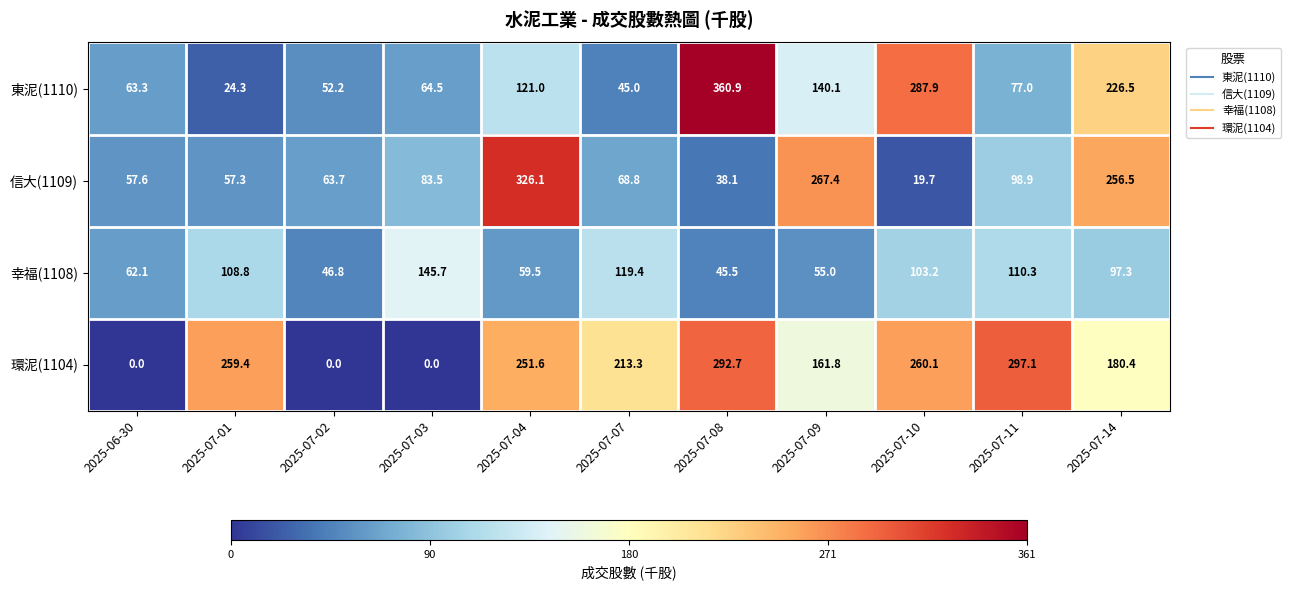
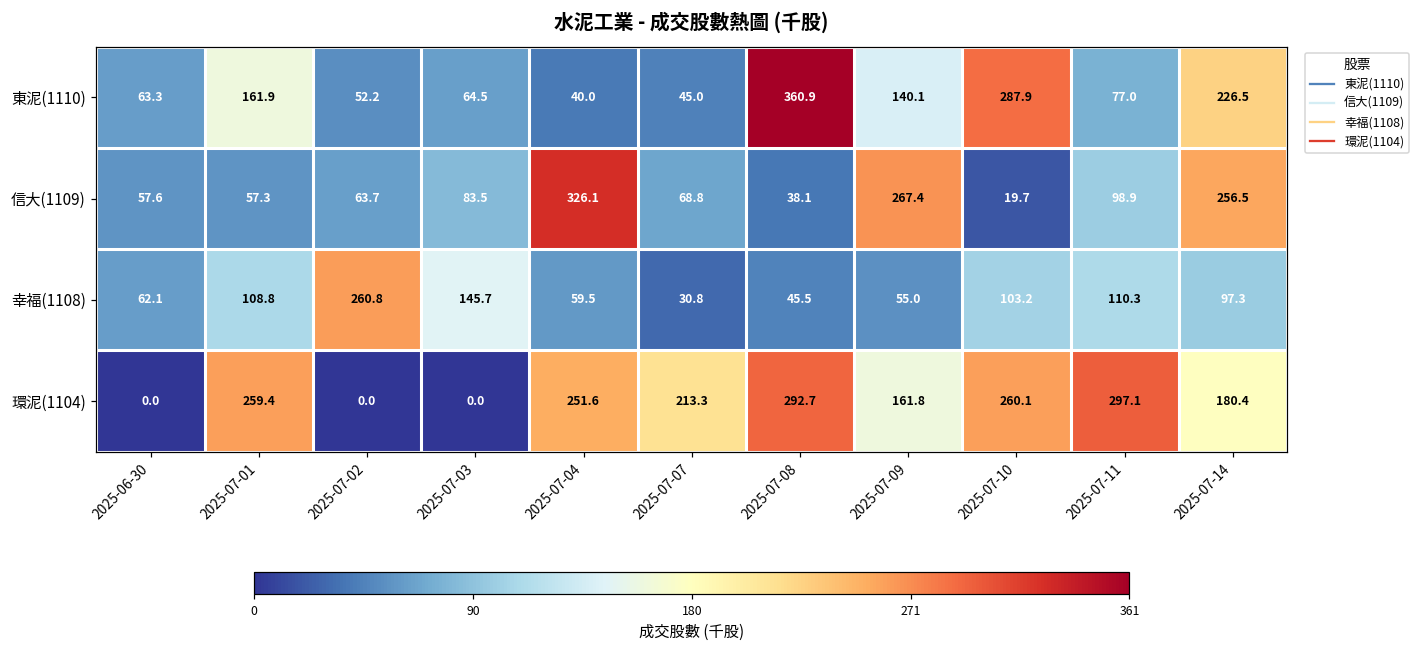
東泥(1110), 2025-07-01: 24.3 -> 161.9
東泥(1110), 2025-07-04: 121.0 -> 40.0
幸福(1108), 2025-07-02: 46.8 -> 260.8
幸福(1108), 2025-07-07: 119.4 -> 30.8
